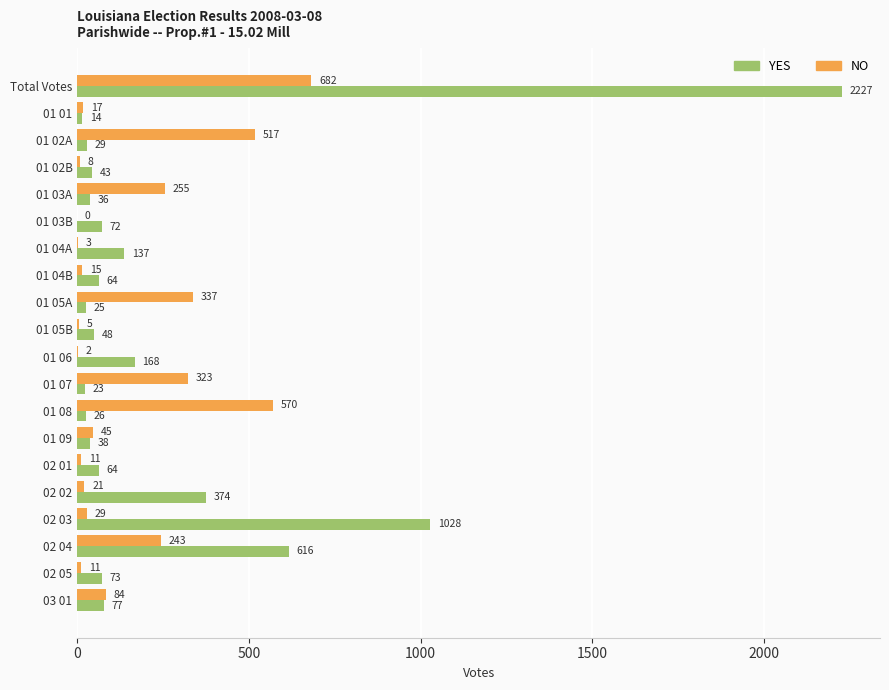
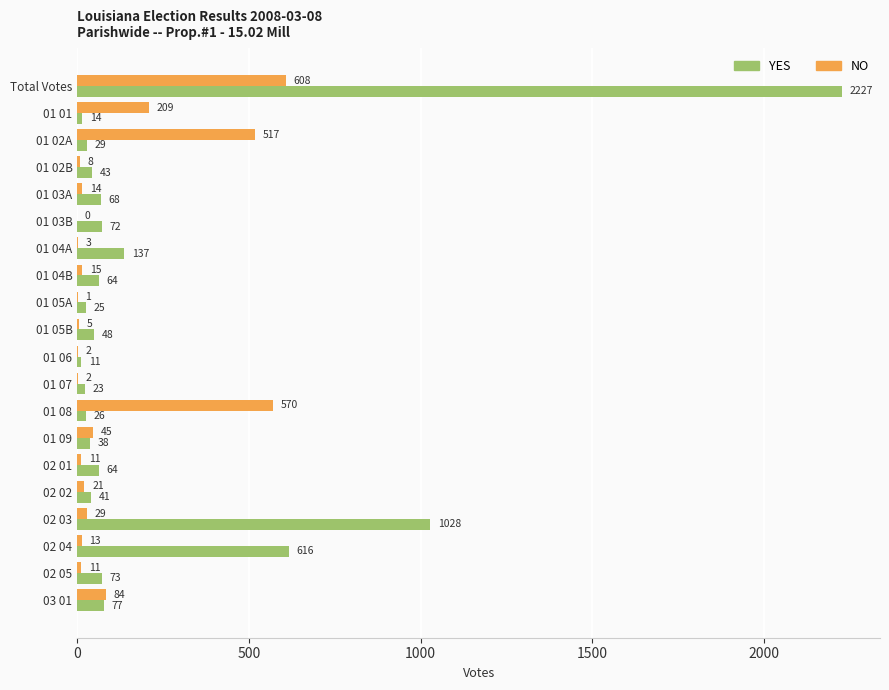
NO, Total Votes: 682 -> 608
NO, 01 01: 17 -> 209
NO, 01 03A: 255 -> 14
YES, 01 03A: 36 -> 68
NO, 01 05A: 337 -> 1
YES, 01 06: 168 -> 11
NO, 01 07: 323 -> 2
YES, 02 02: 374 -> 41
NO, 02 04: 243 -> 13
